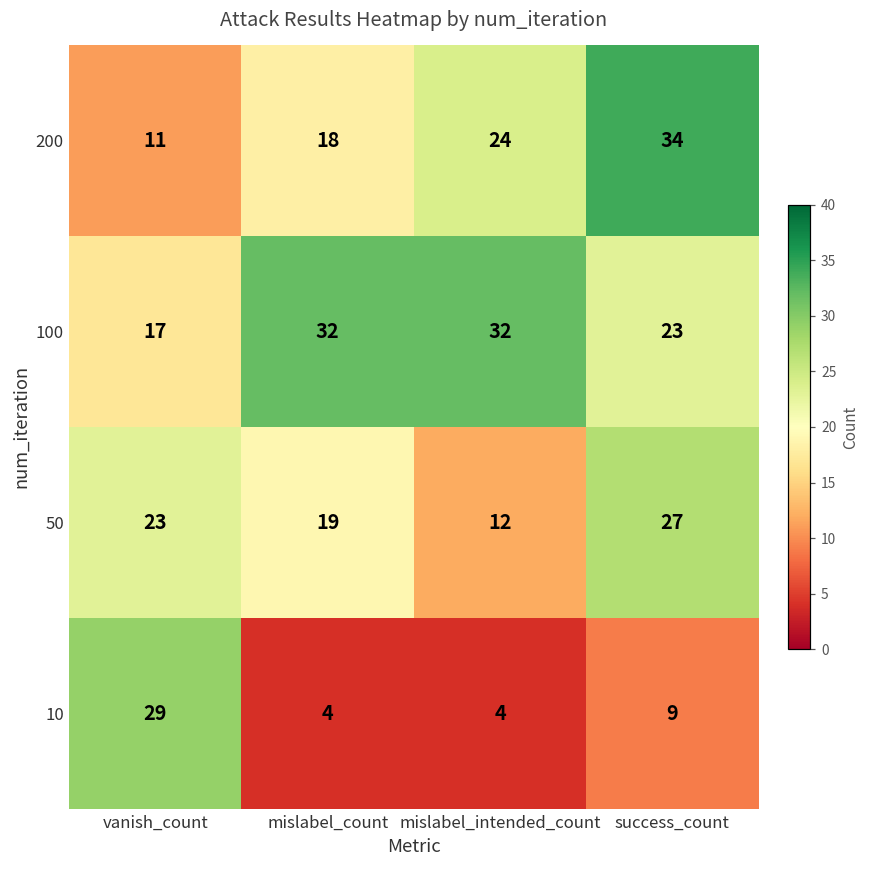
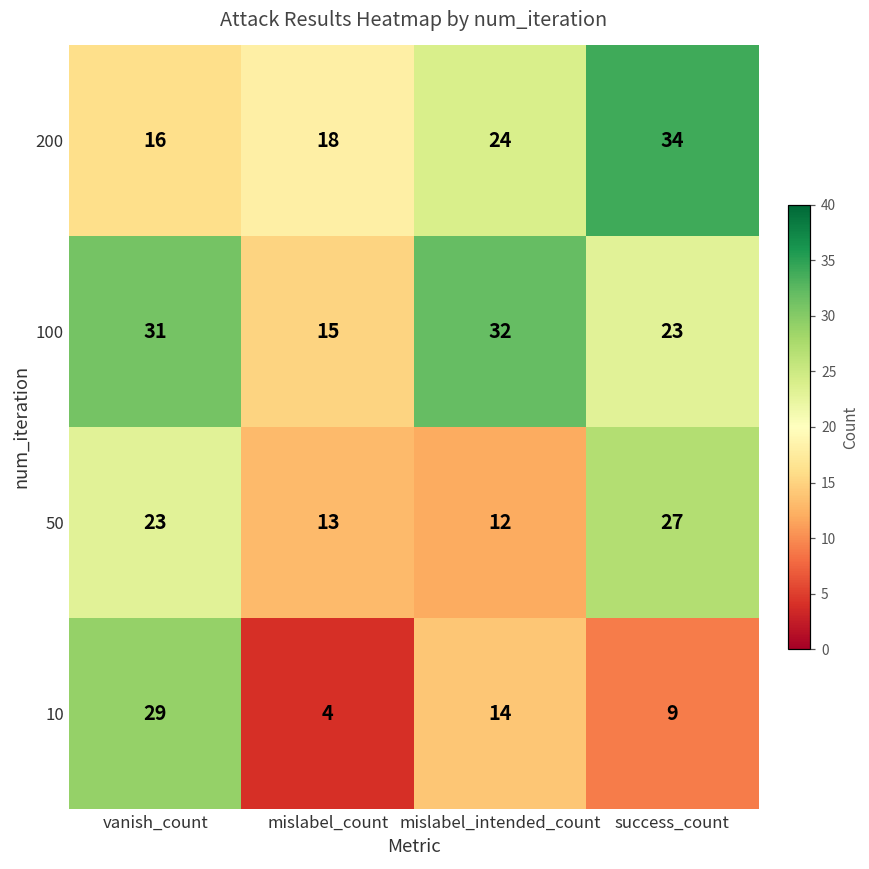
200, vanish_count: 11 -> 16
100, vanish_count: 17 -> 31
100, mislabel_count: 32 -> 15
50, mislabel_count: 19 -> 13
10, mislabel_intended_count: 4 -> 14
